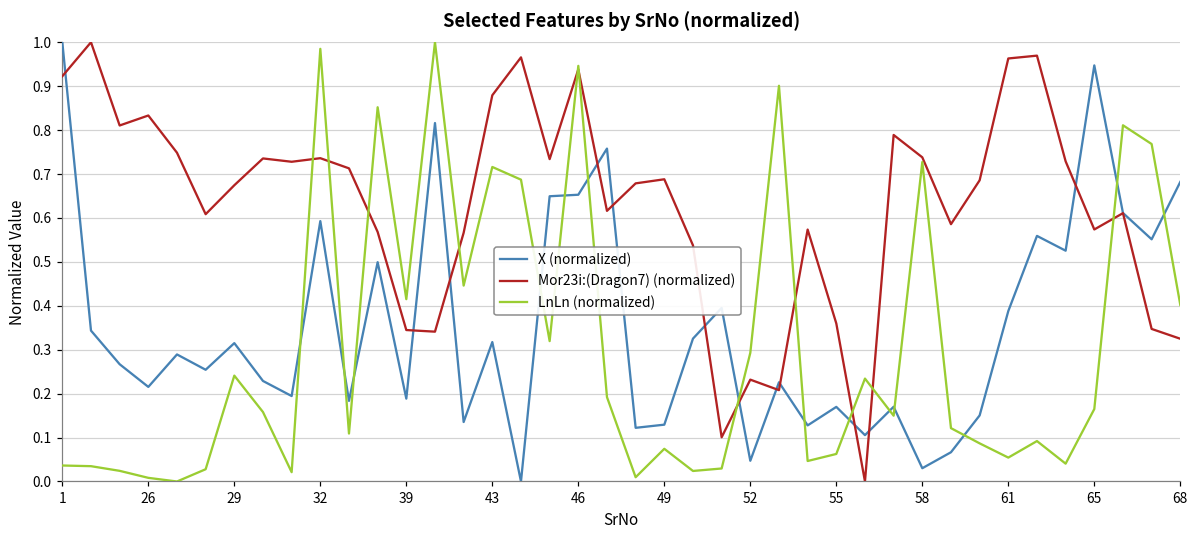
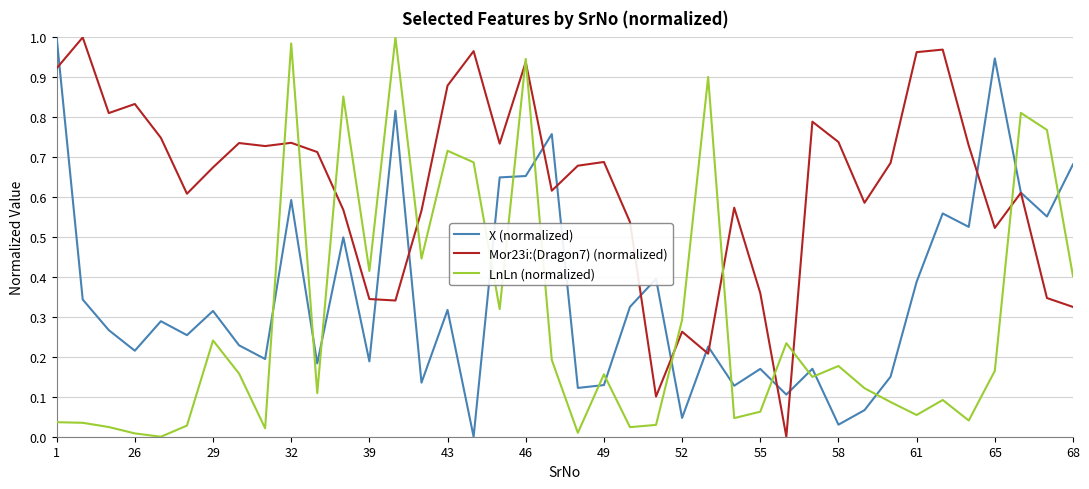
LnLn (normalized), 49: 0.07 -> 0.16
Mor23i:(Dragon7) (normalized), 52: 0.23 -> 0.26
LnLn (normalized), 58: 0.73 -> 0.18
Mor23i:(Dragon7) (normalized), 65: 0.57 -> 0.52
